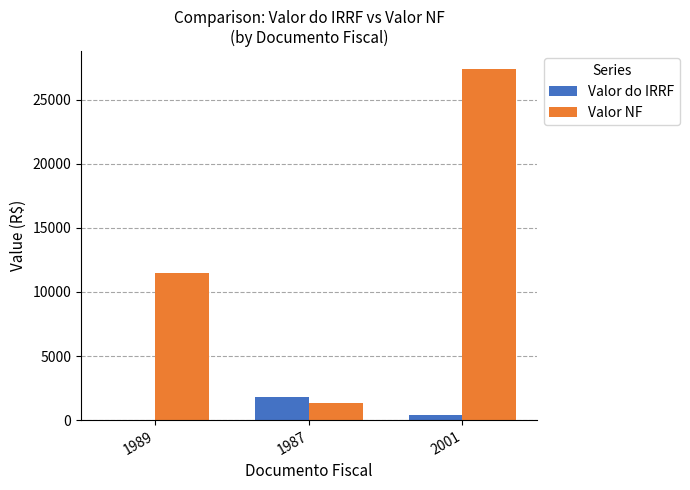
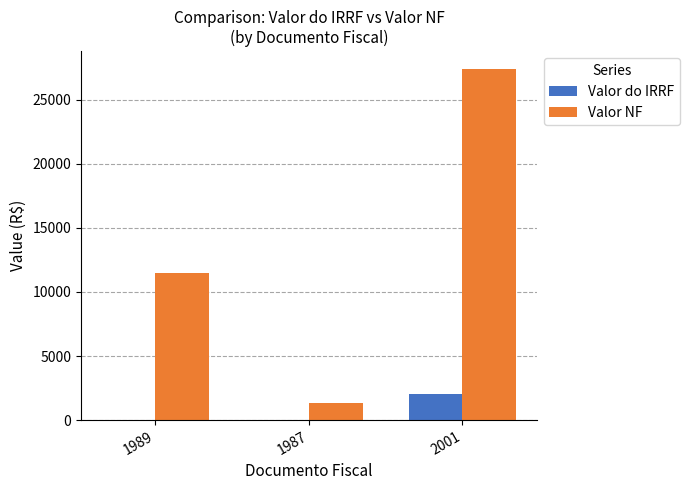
Valor do IRRF, 1987: 1800 -> 0
Valor do IRRF, 2001: 400 -> 2000
